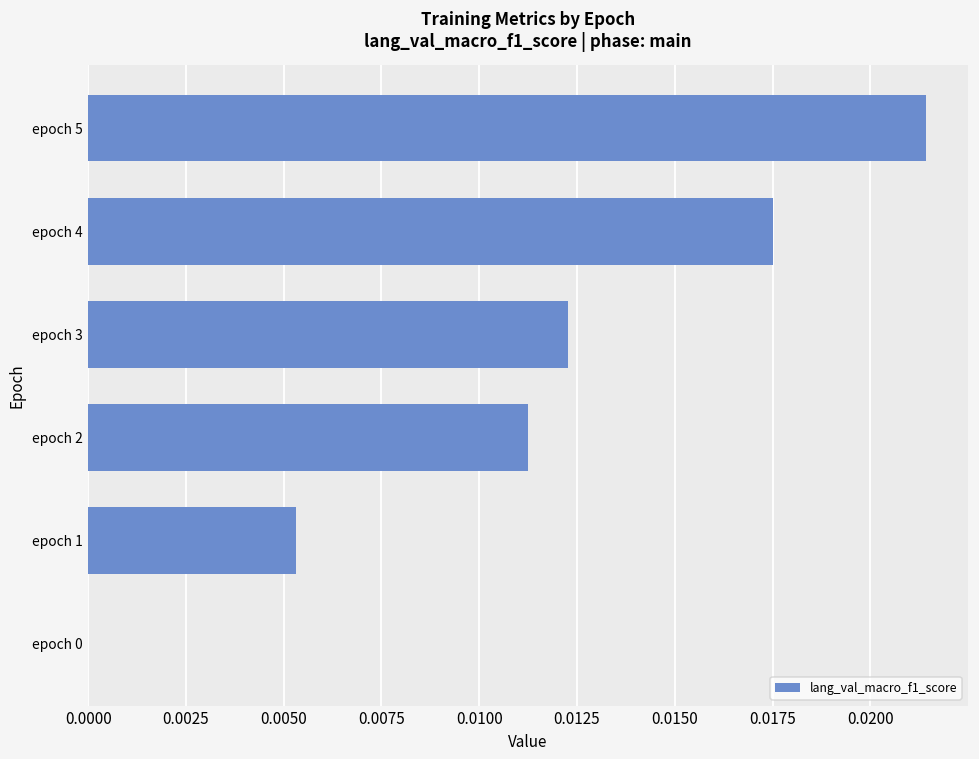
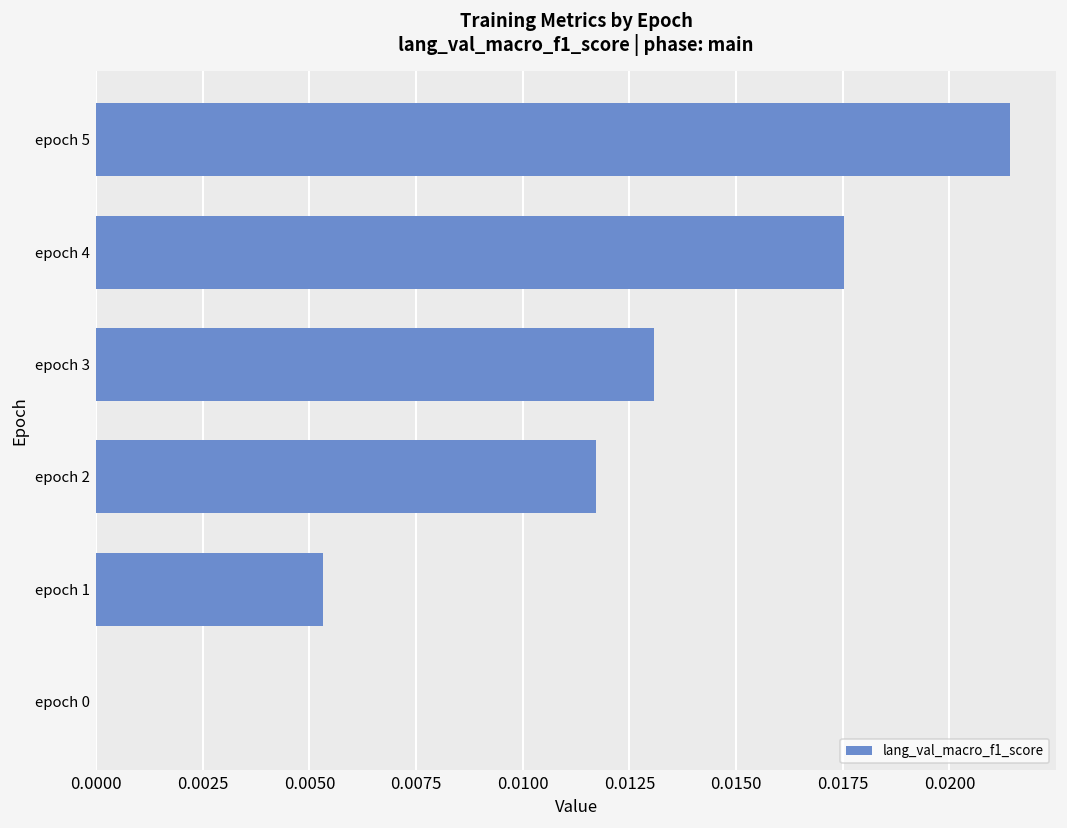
epoch 3: 0.0123 -> 0.0131
epoch 2: 0.0112 -> 0.0117
